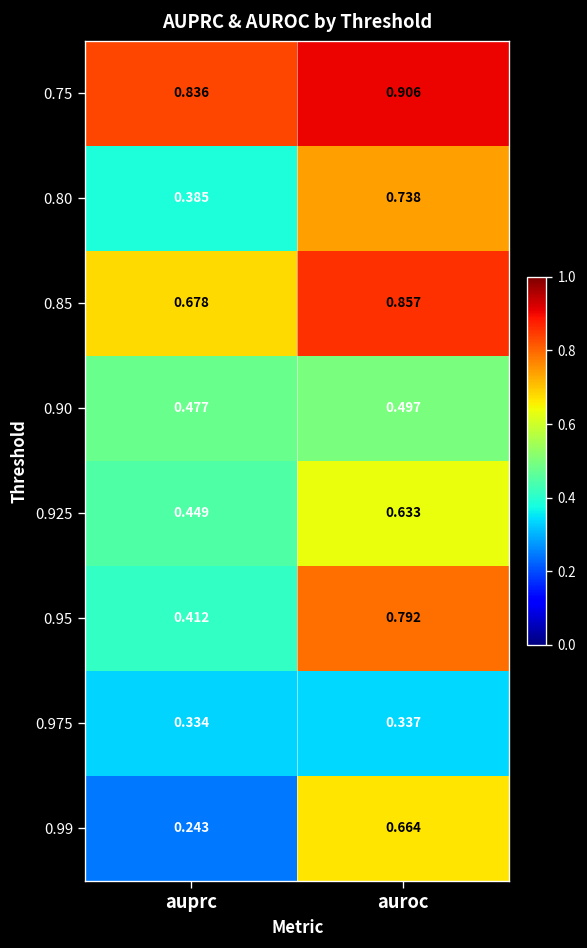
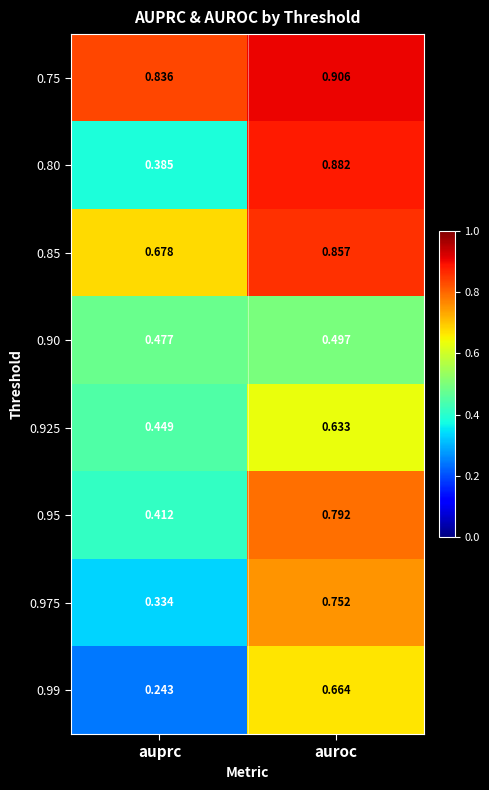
0.80, auroc: 0.738 -> 0.882
0.975, auroc: 0.337 -> 0.752
